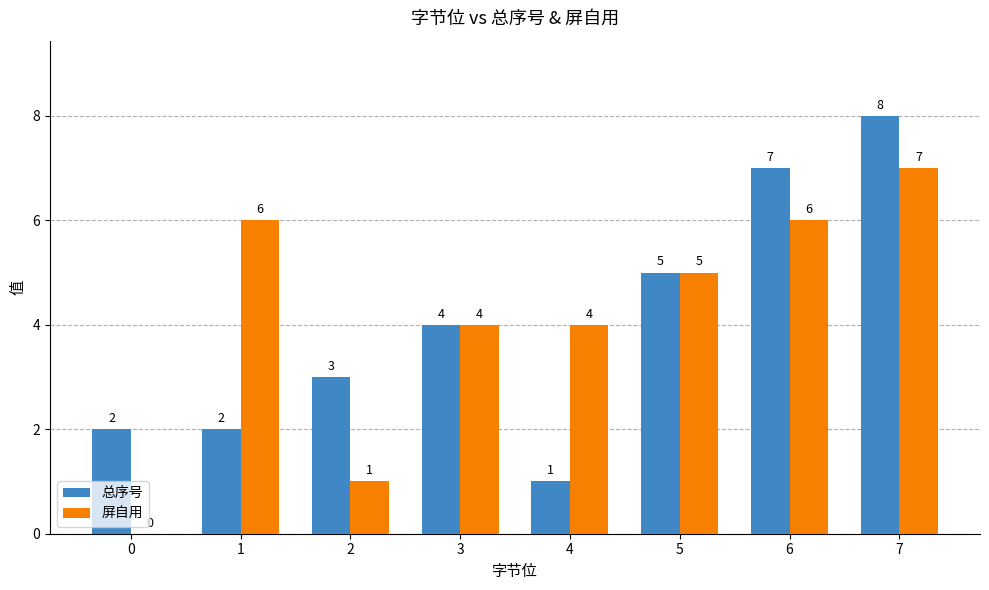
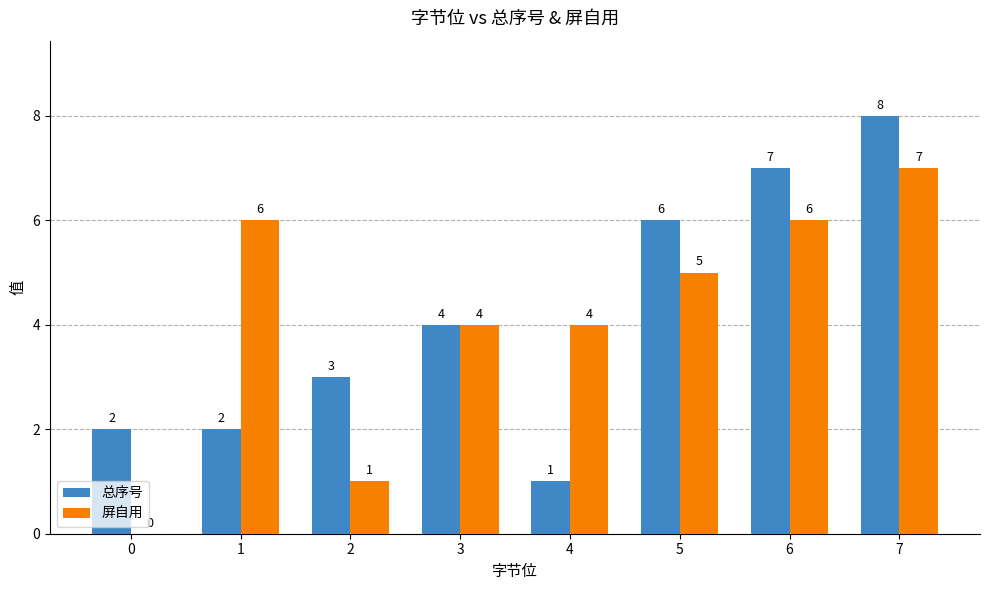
总序号, 5: 5 -> 6
